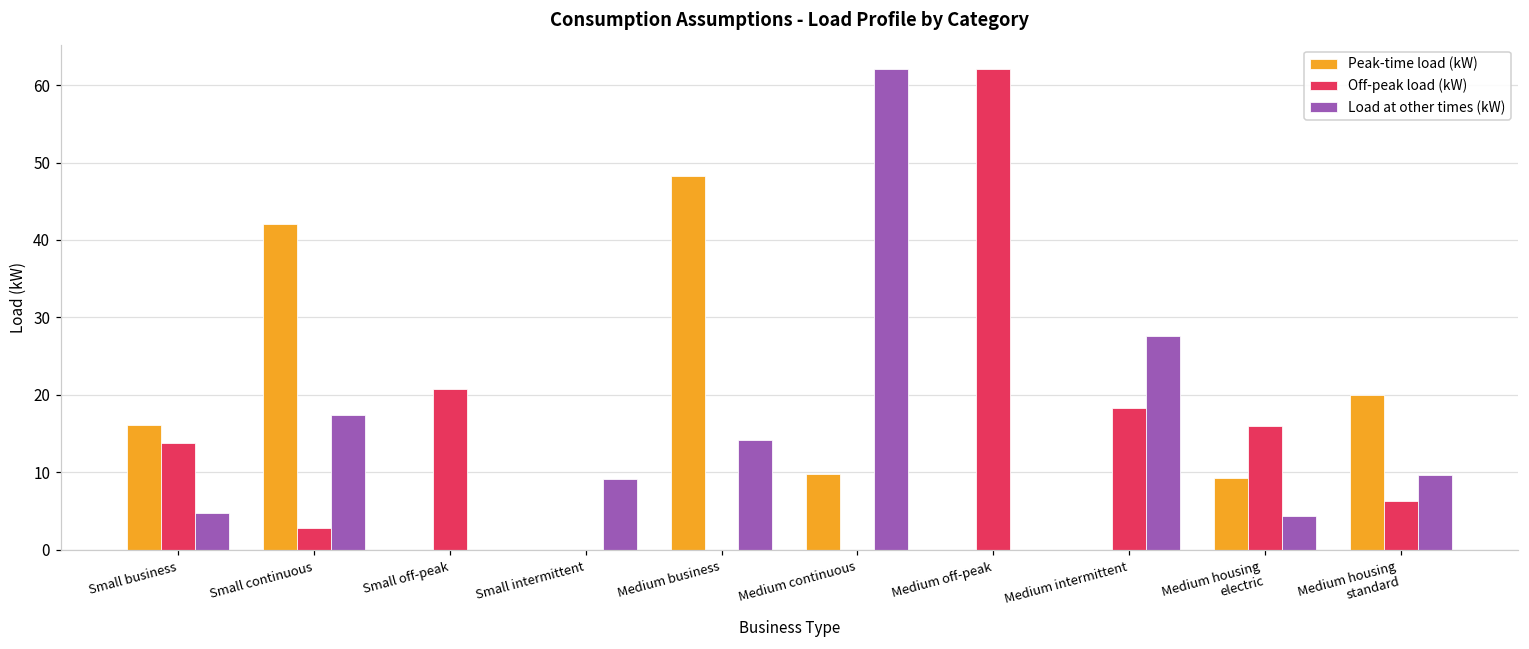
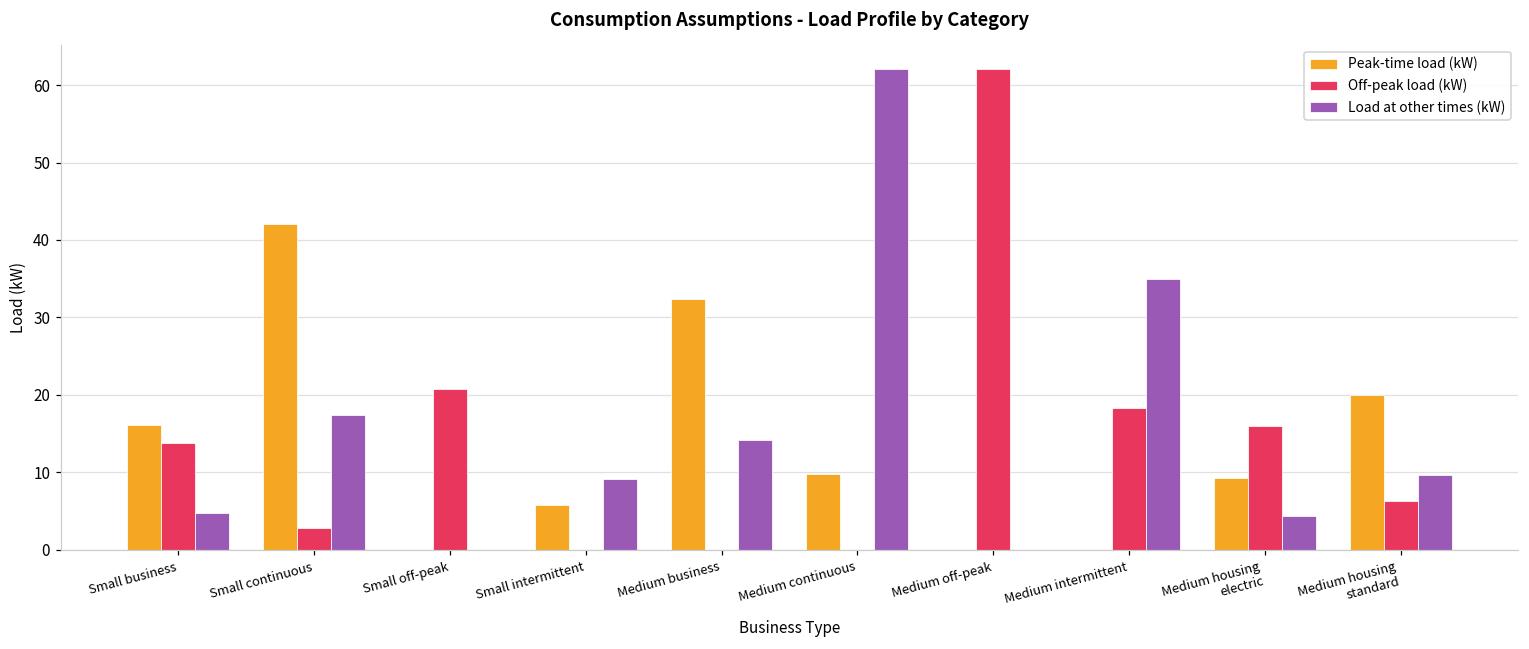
Peak-time load (kW), Small intermittent: 0 -> 6
Peak-time load (kW), Medium business: 48 -> 32
Load at other times (kW), Medium intermittent: 28 -> 35
